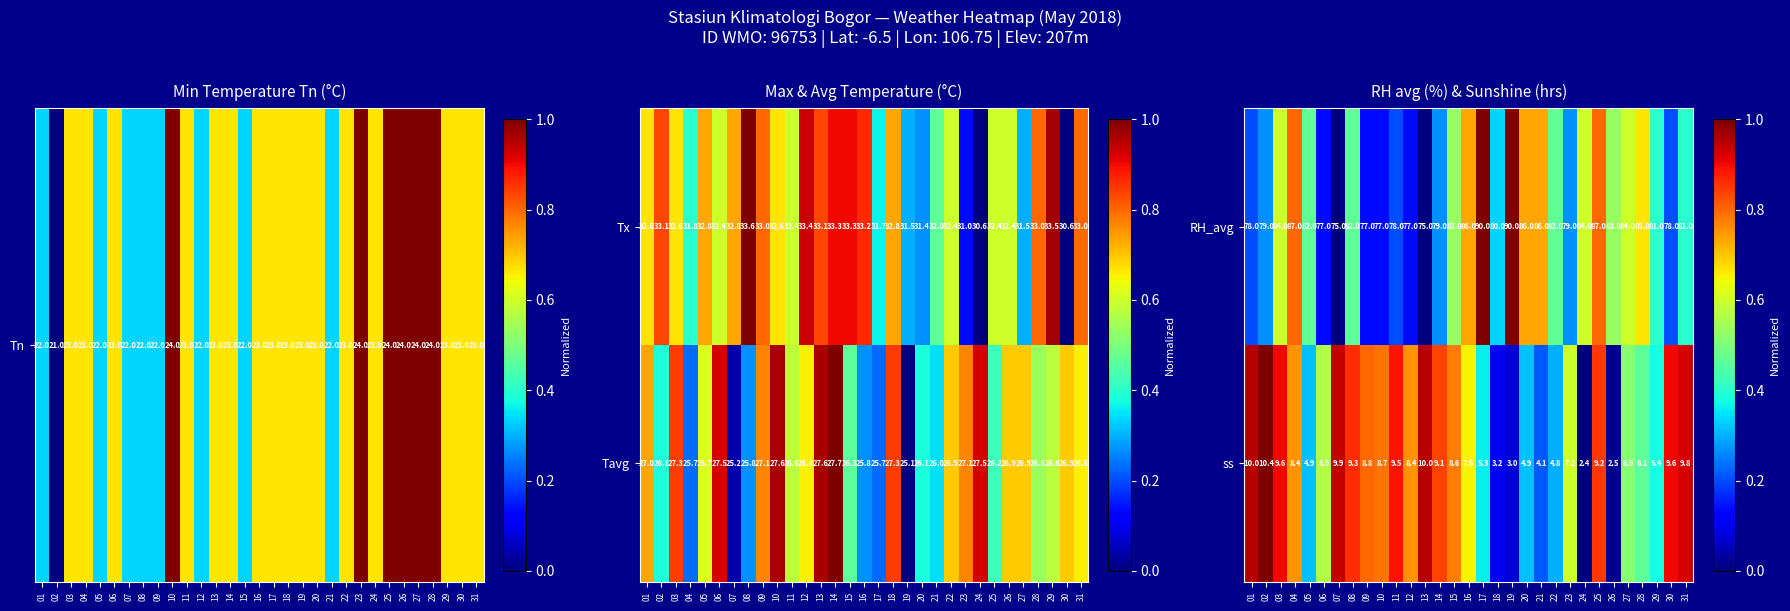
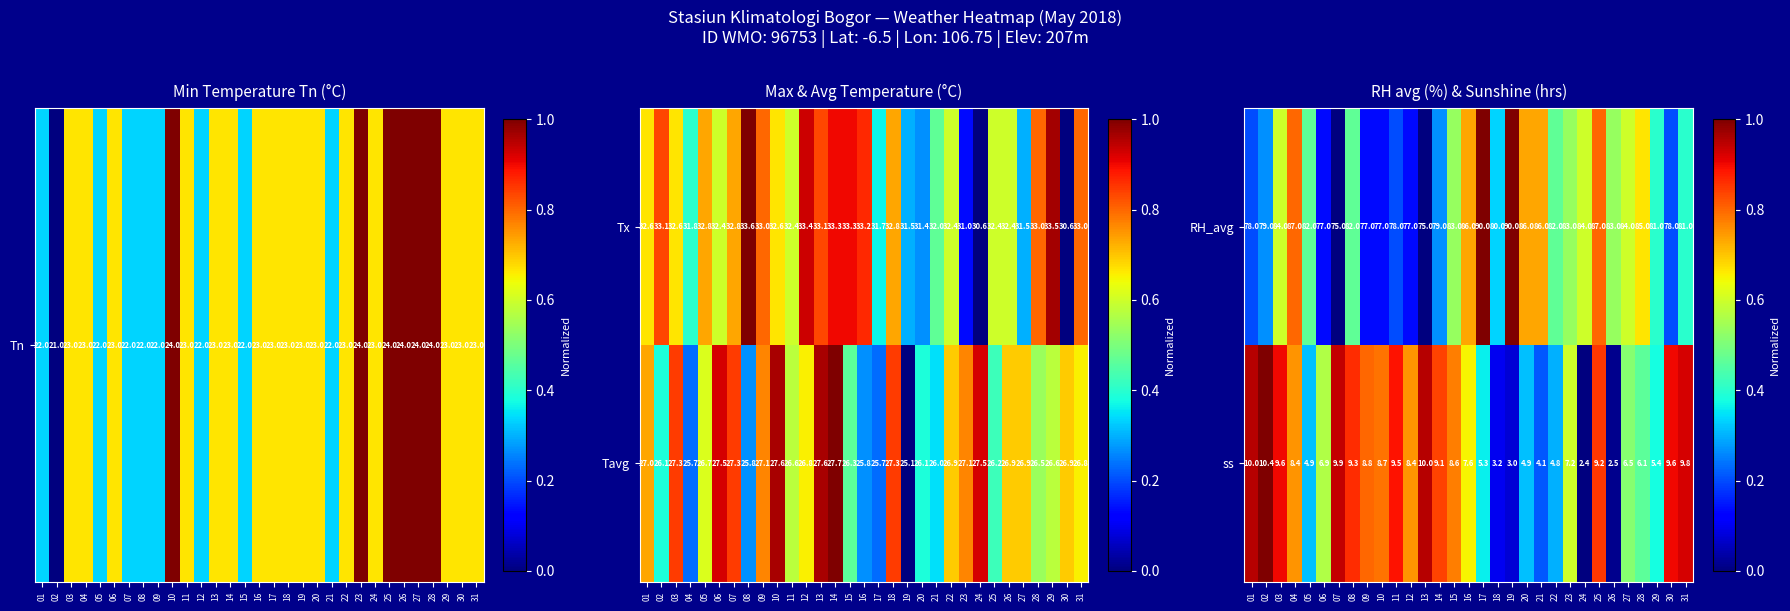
Max & Avg Temperature (°C), Tavg, 07: 25.2 -> 27.3
RH avg (%) & Sunshine (hrs), RH_avg, 23: 79.0 -> 83.0
